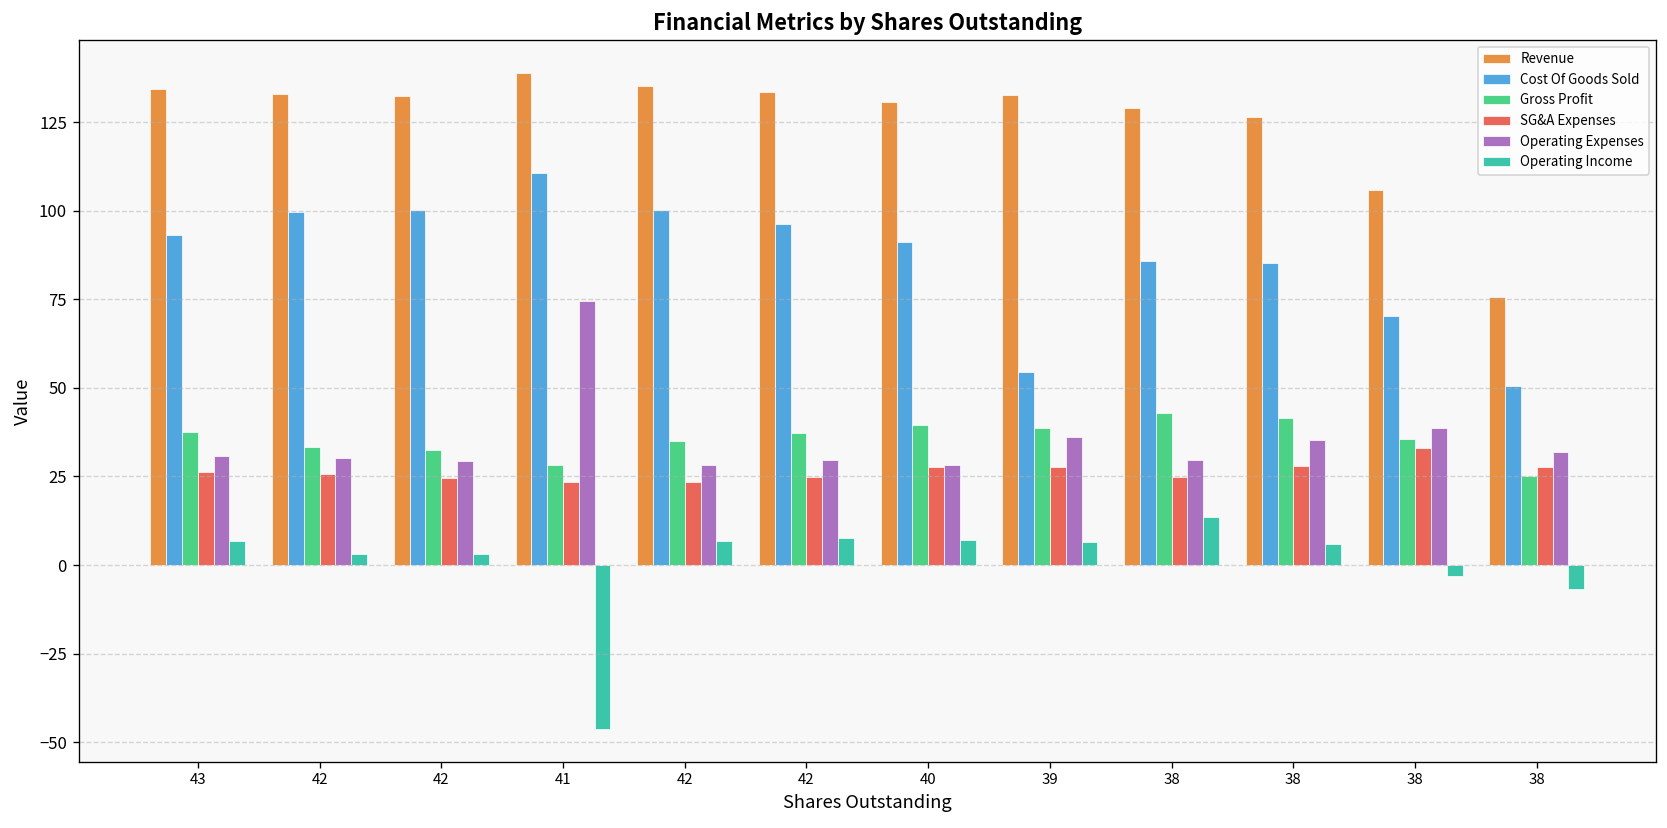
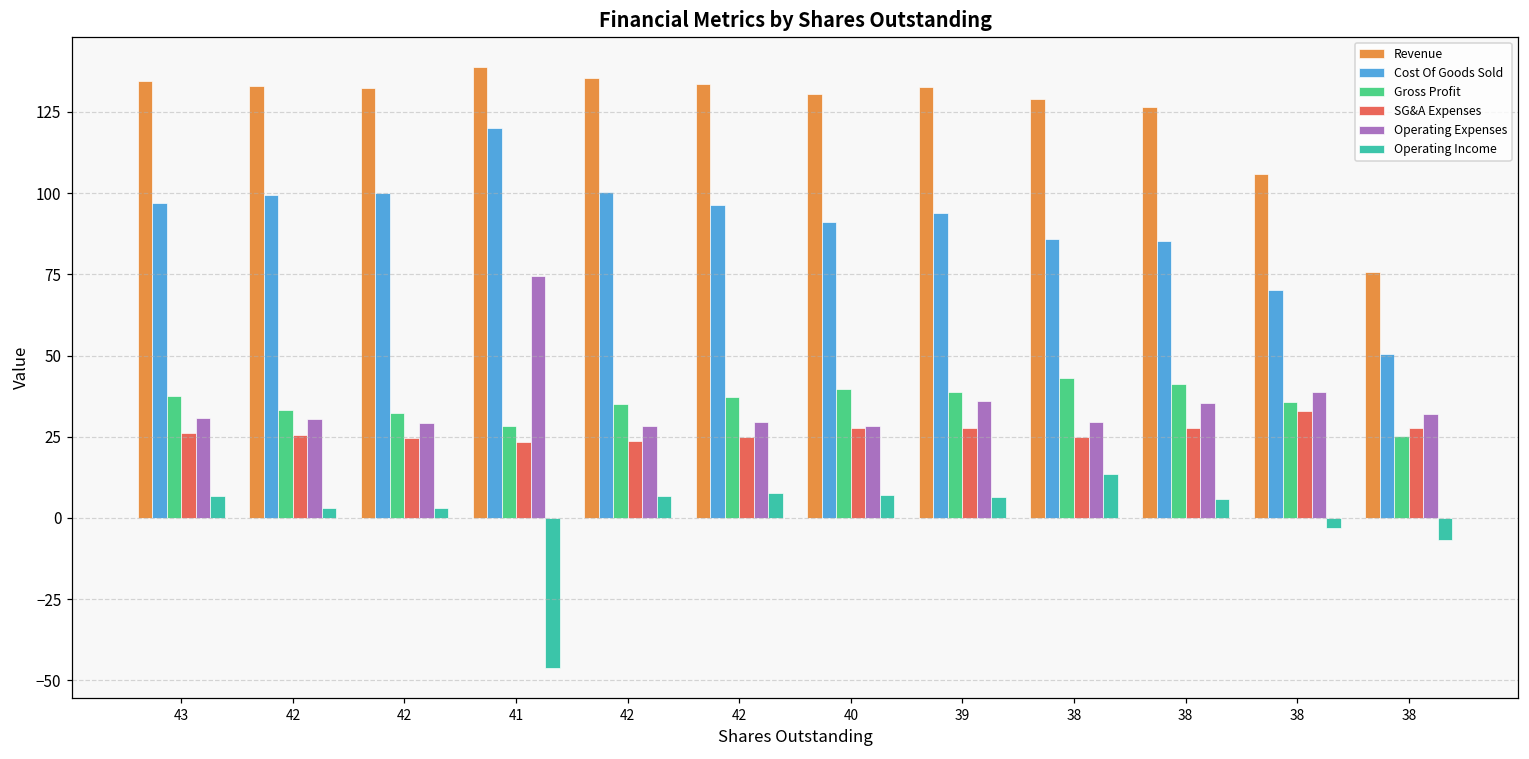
Cost Of Goods Sold, 43: 93 -> 97
Cost Of Goods Sold, 41: 111 -> 120
Cost Of Goods Sold, 39: 55 -> 94
